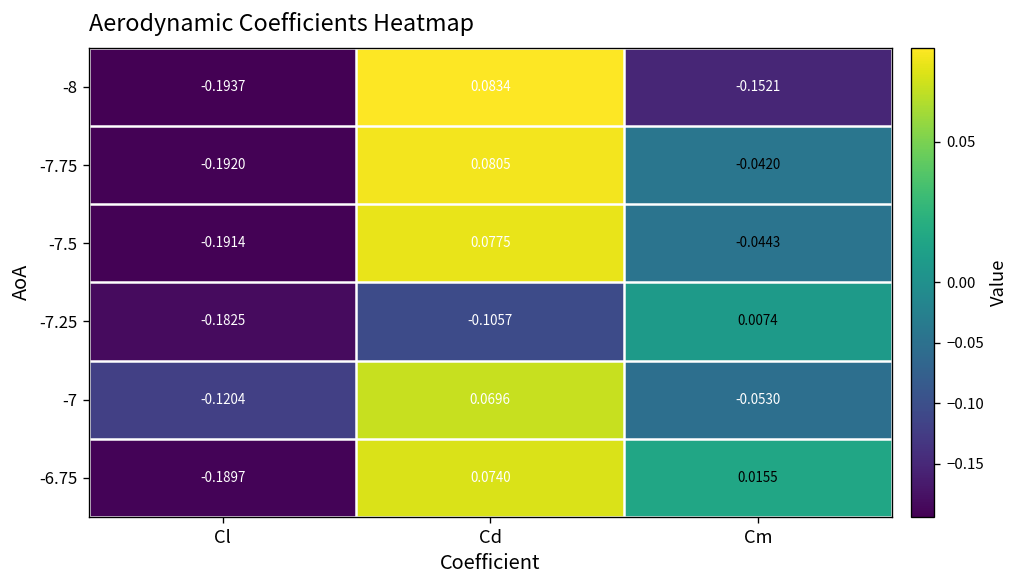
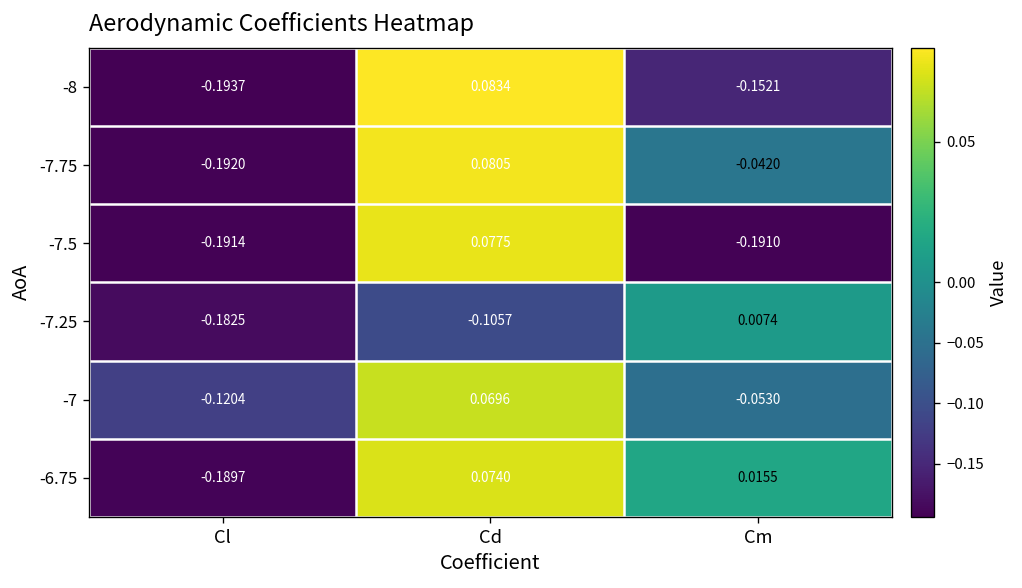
-7.5, Cm: -0.0443 -> -0.1910
